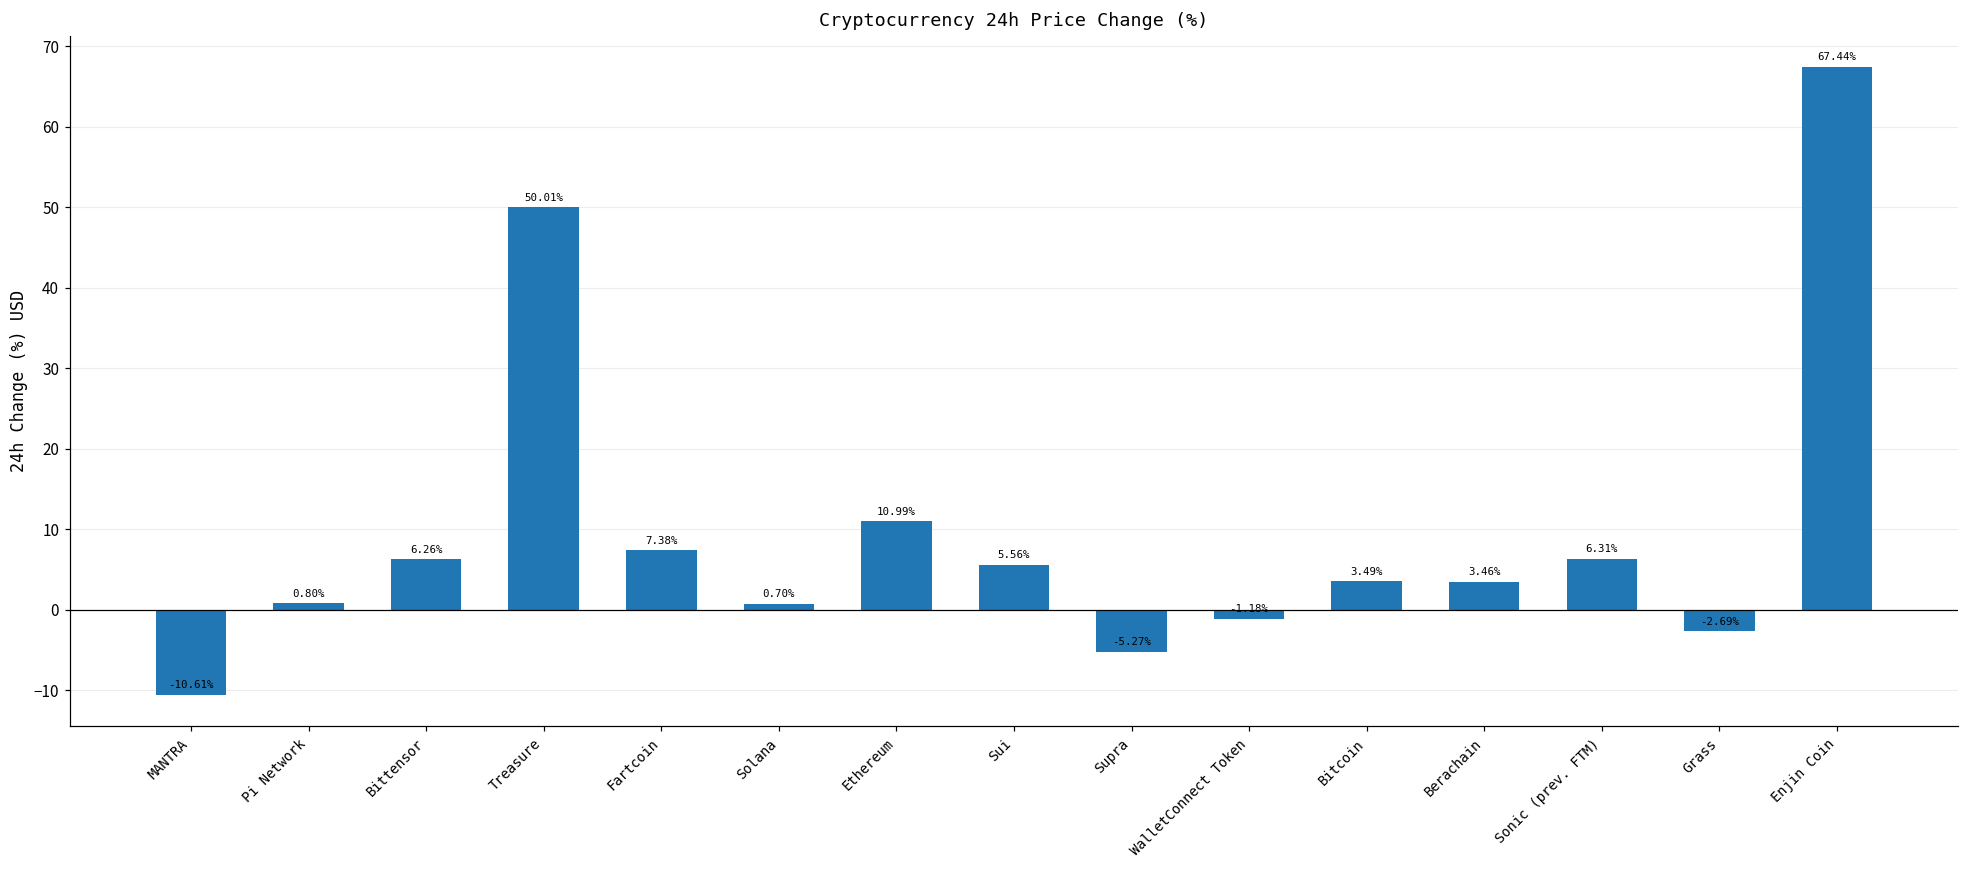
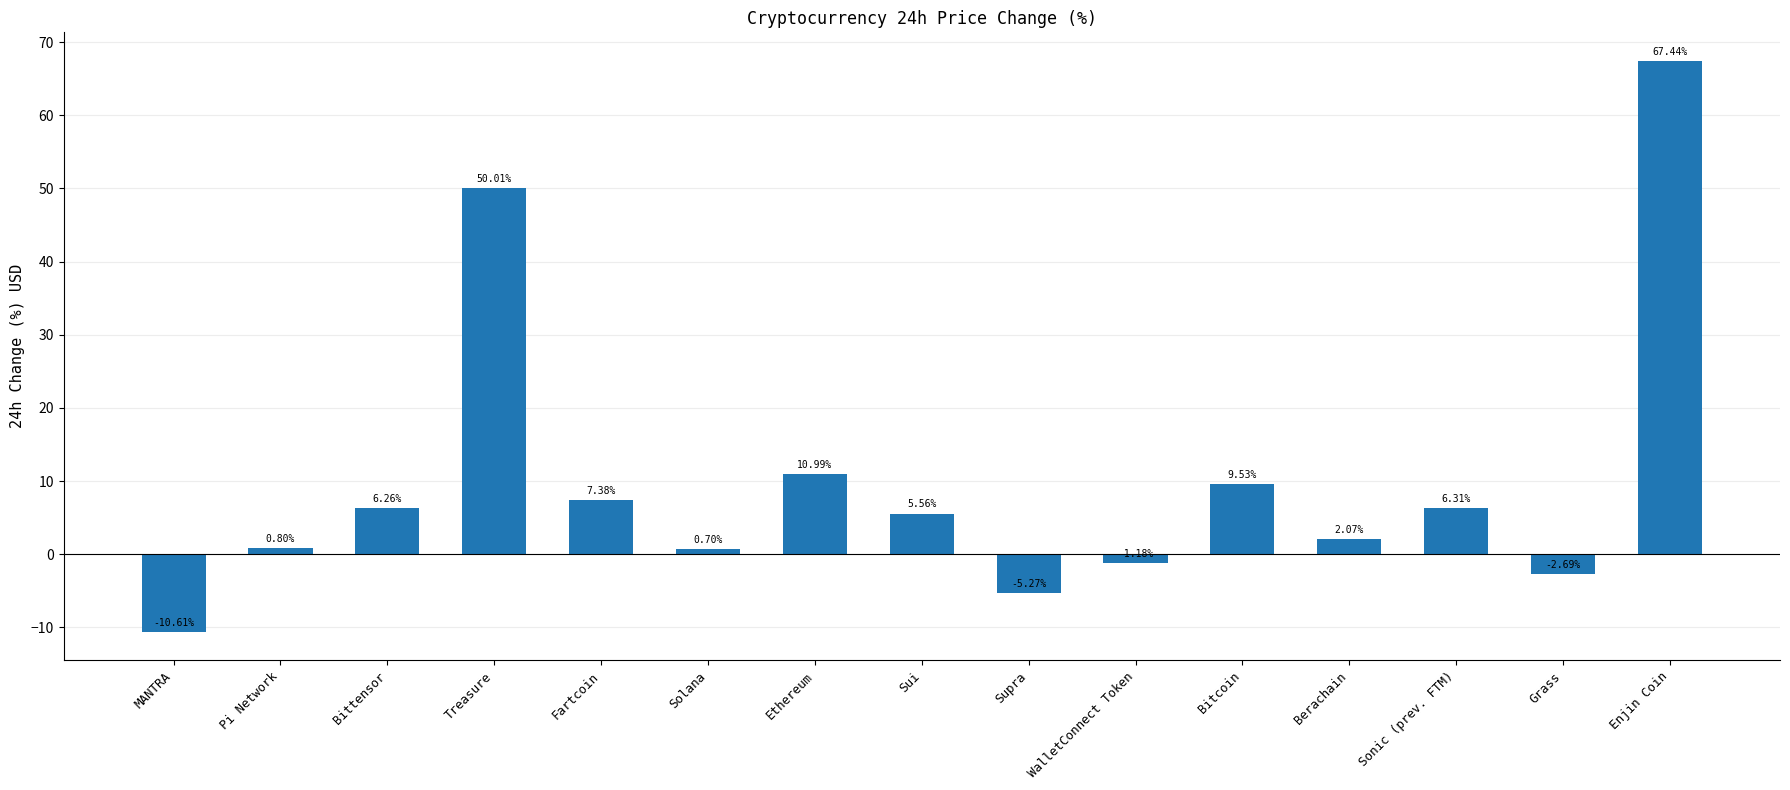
Bitcoin: 3.49% -> 9.53%
Berachain: 3.46% -> 2.07%
